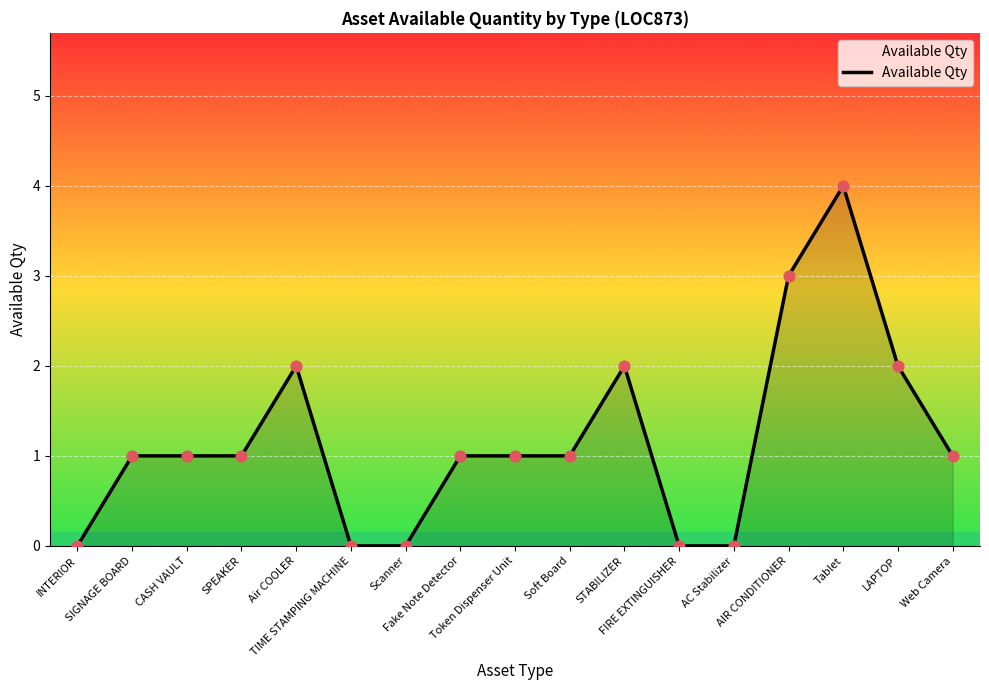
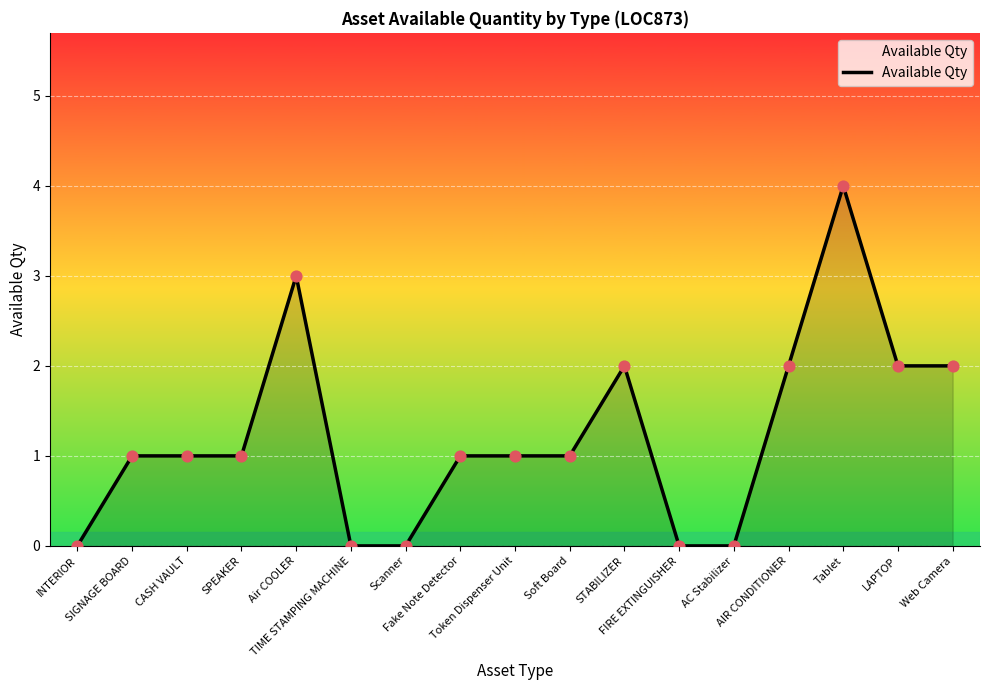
Air COOLER: 2 -> 3
AIR CONDITIONER: 3 -> 2
Web Camera: 1 -> 2
